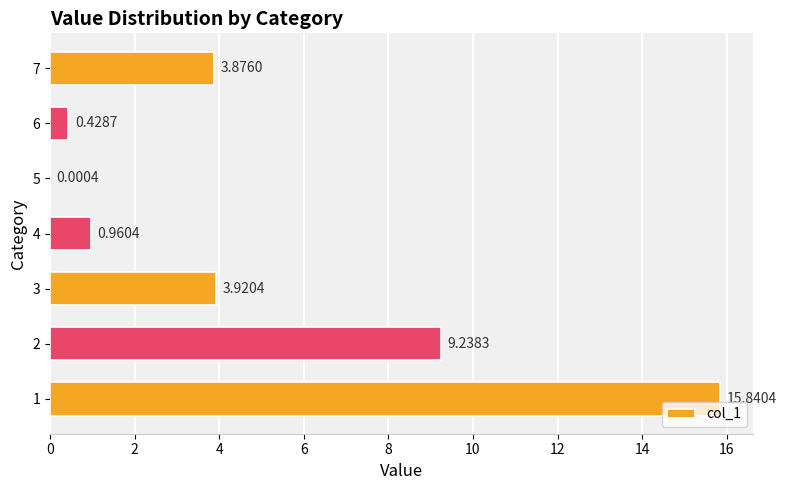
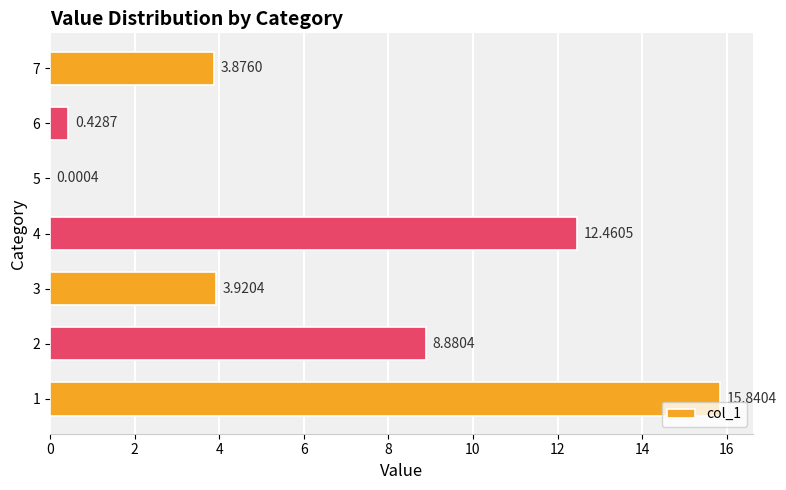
4: 0.9604 -> 12.4605
2: 9.2383 -> 8.8804
